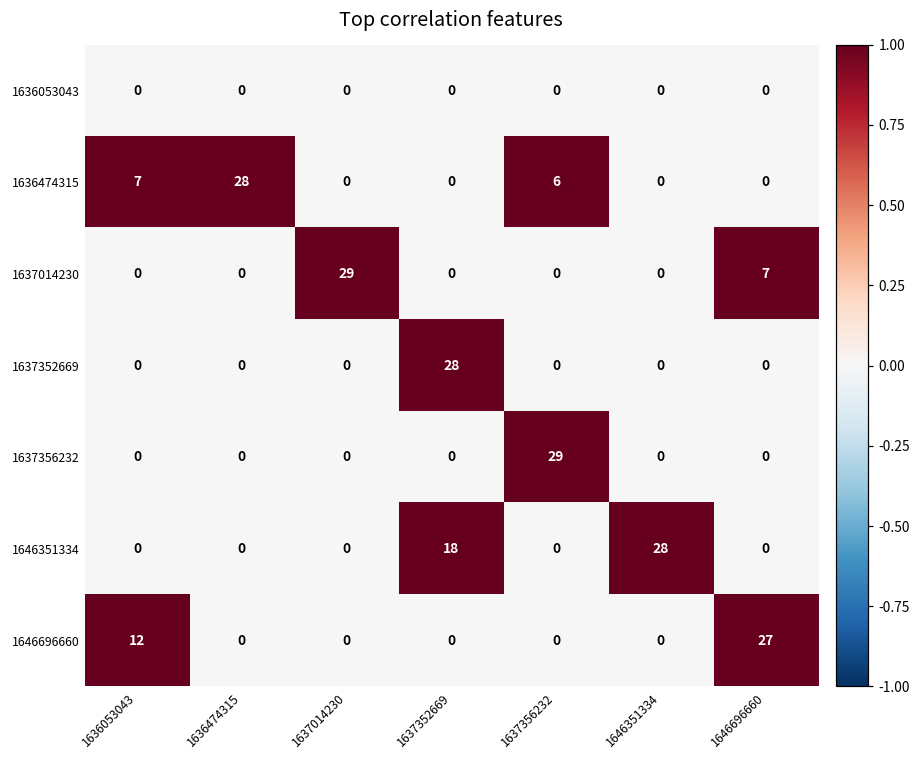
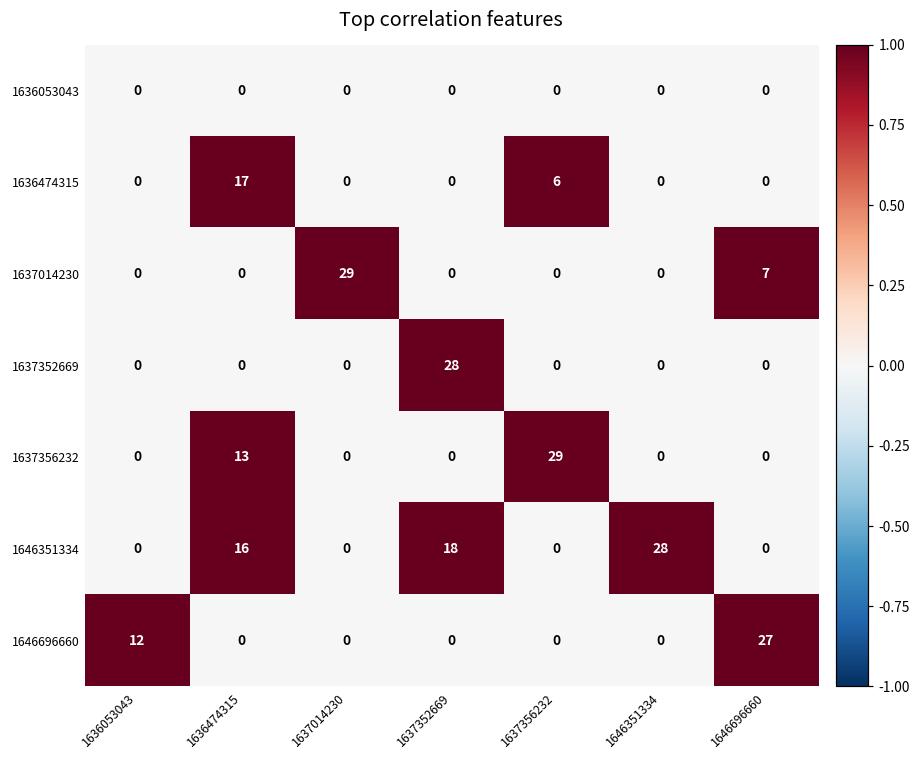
1636474315, 1636053043: 7 -> 0
1636474315, 1636474315: 28 -> 17
1637356232, 1636474315: 0 -> 13
1646351334, 1636474315: 0 -> 16
